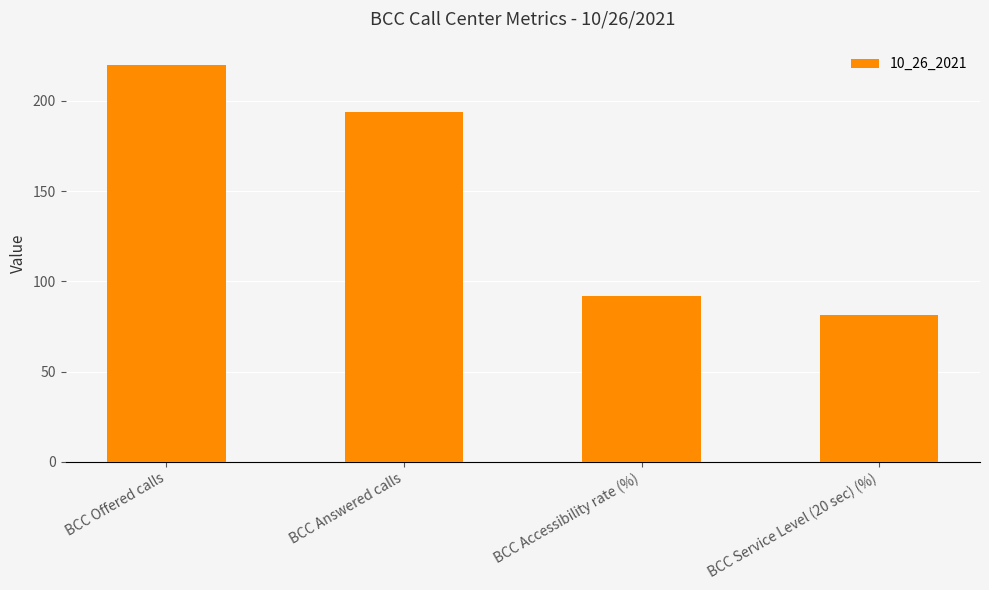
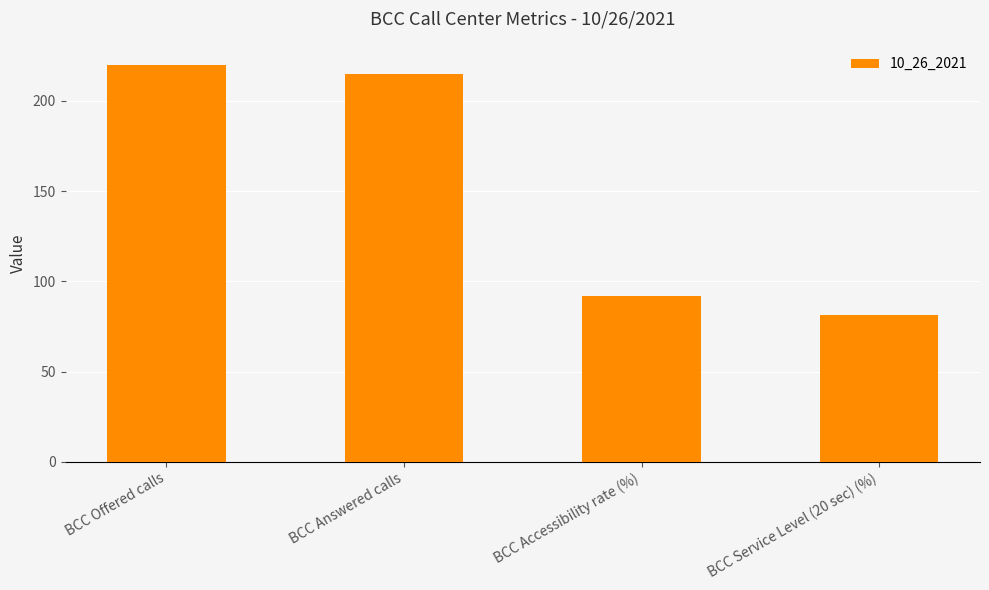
BCC Answered calls: 194 -> 215
